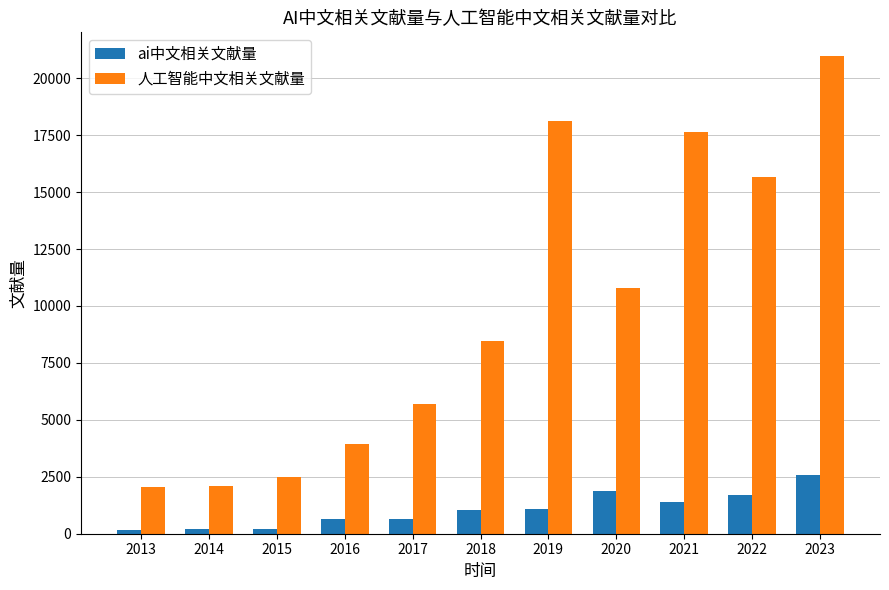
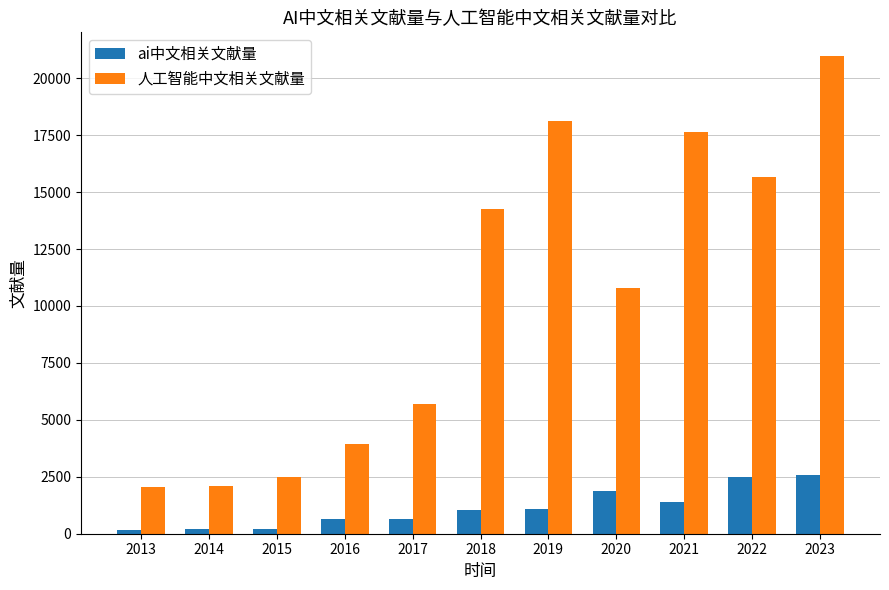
人工智能中文相关文献量, 2018: 8500 -> 14300
ai中文相关文献量, 2022: 1700 -> 2500
